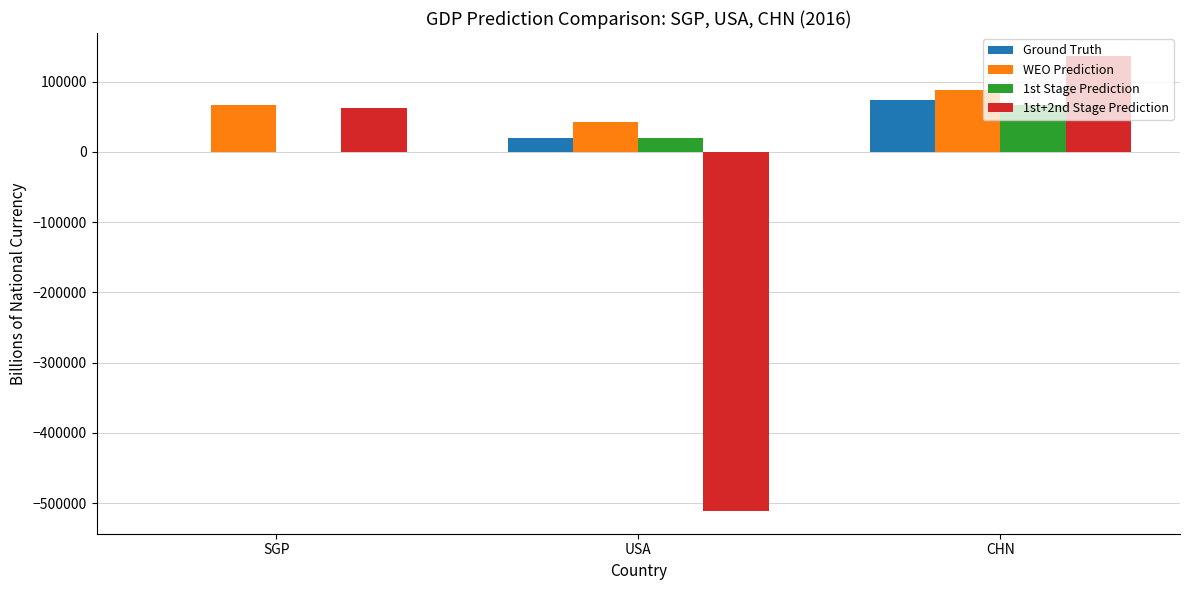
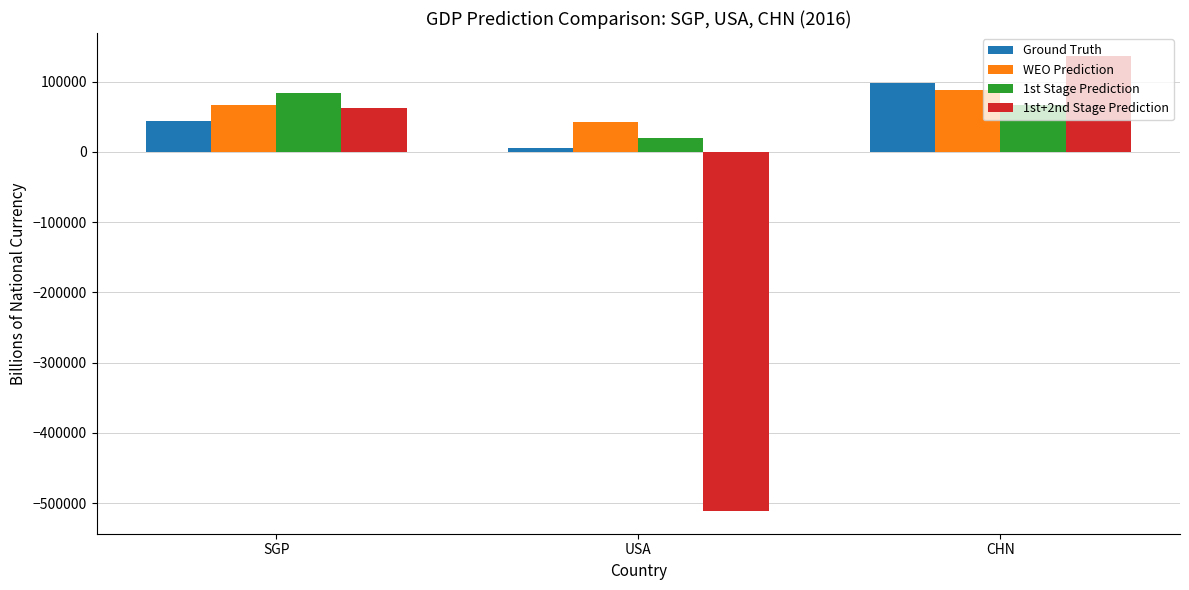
Ground Truth, SGP: 0 -> 40000
1st Stage Prediction, SGP: 0 -> 80000
Ground Truth, USA: 20000 -> 10000
Ground Truth, CHN: 70000 -> 100000
